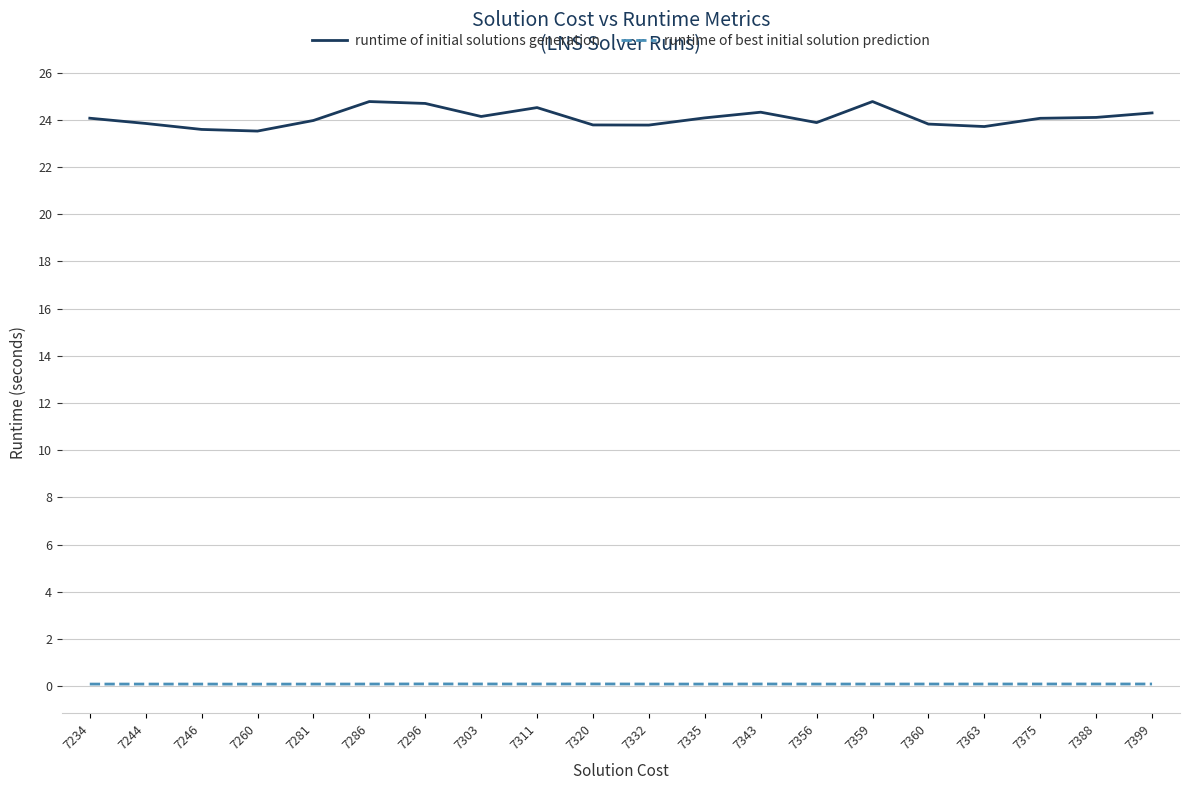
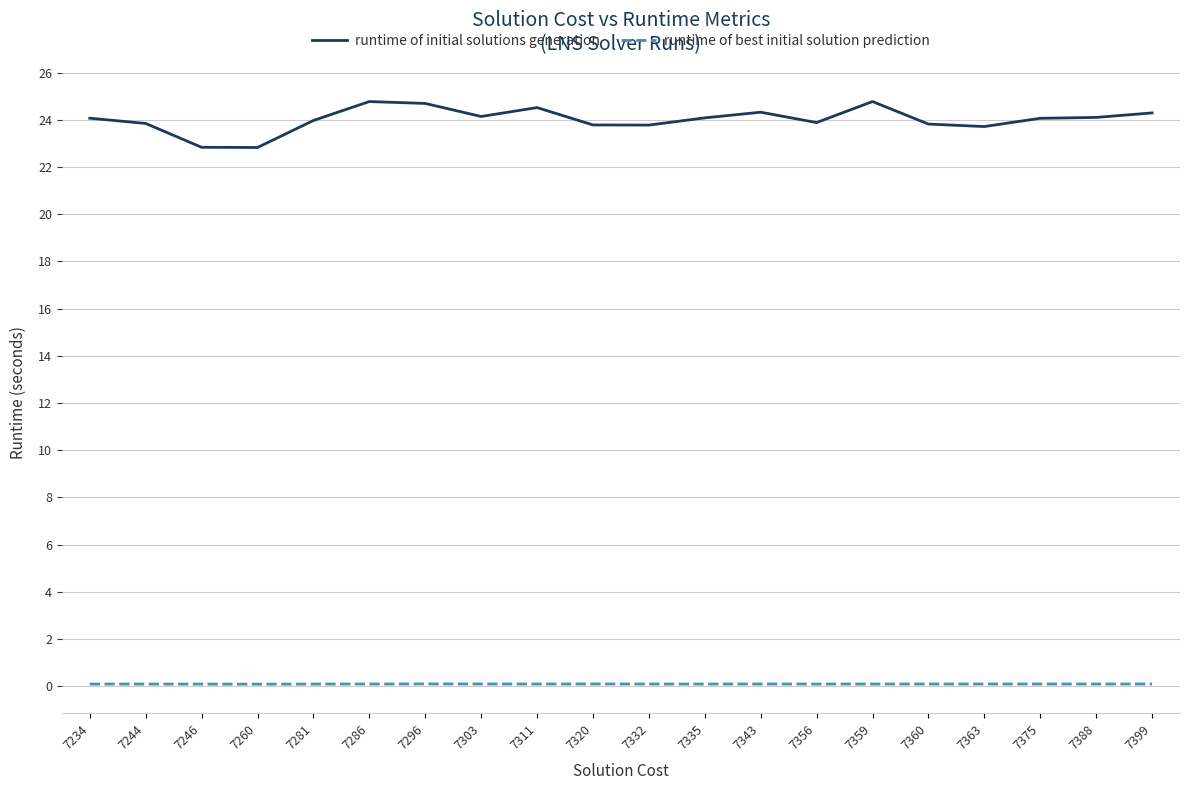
runtime of initial solutions generation, 7246: 23.6 -> 22.8
runtime of initial solutions generation, 7260: 23.5 -> 22.8
